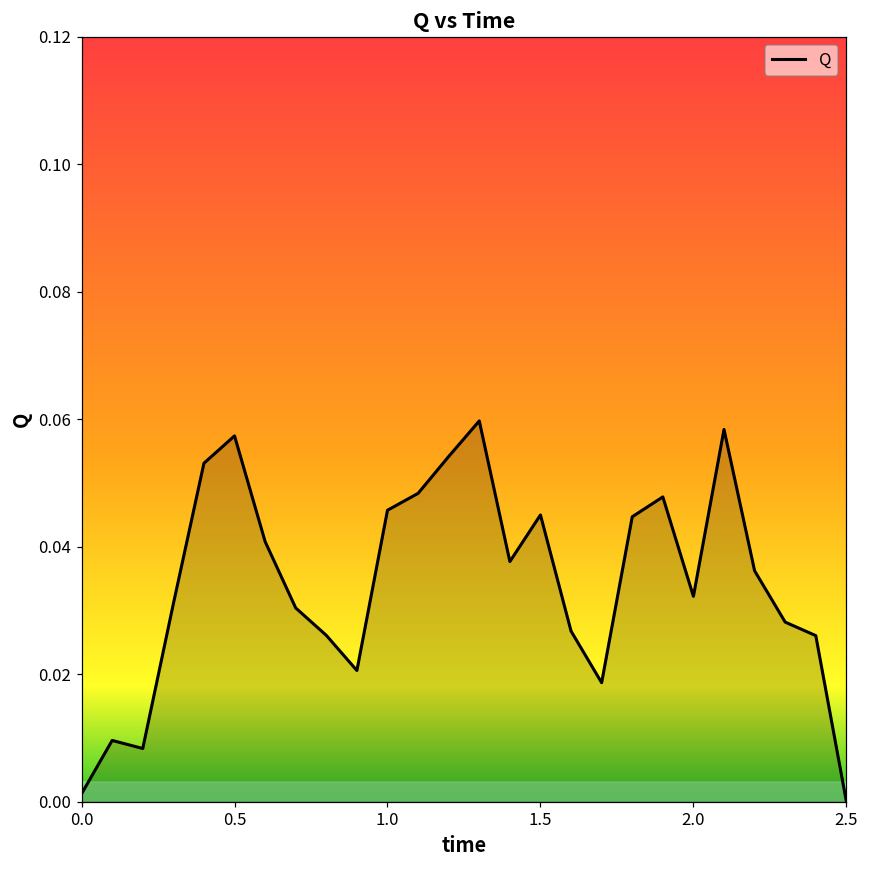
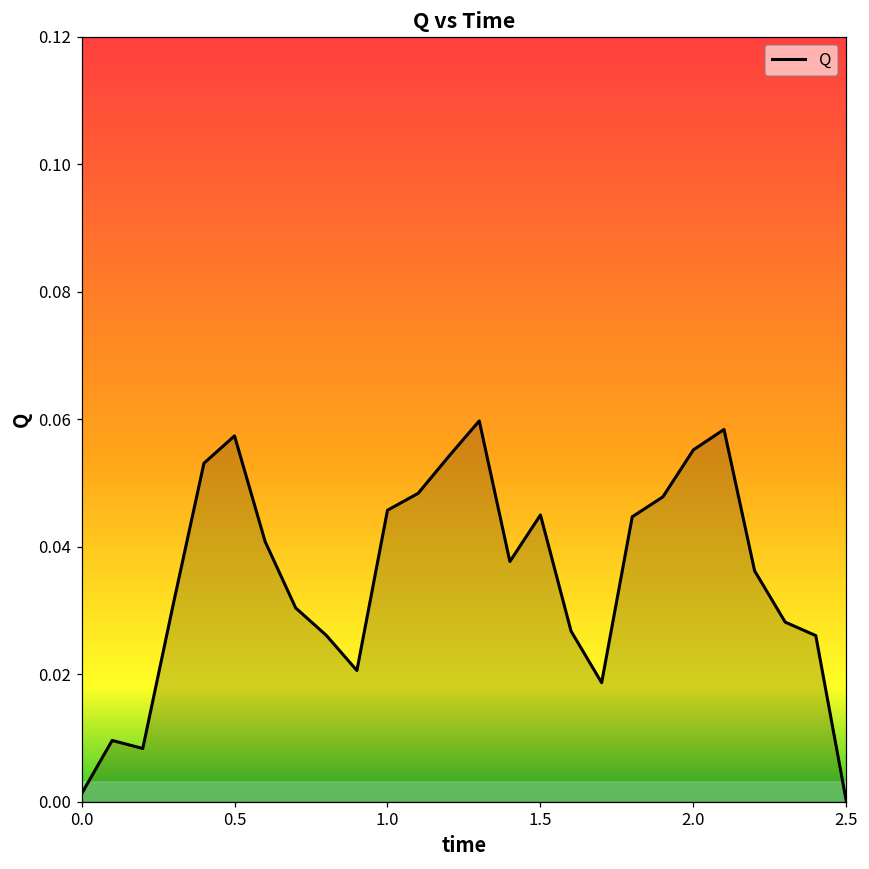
2.0: 0.032 -> 0.055
